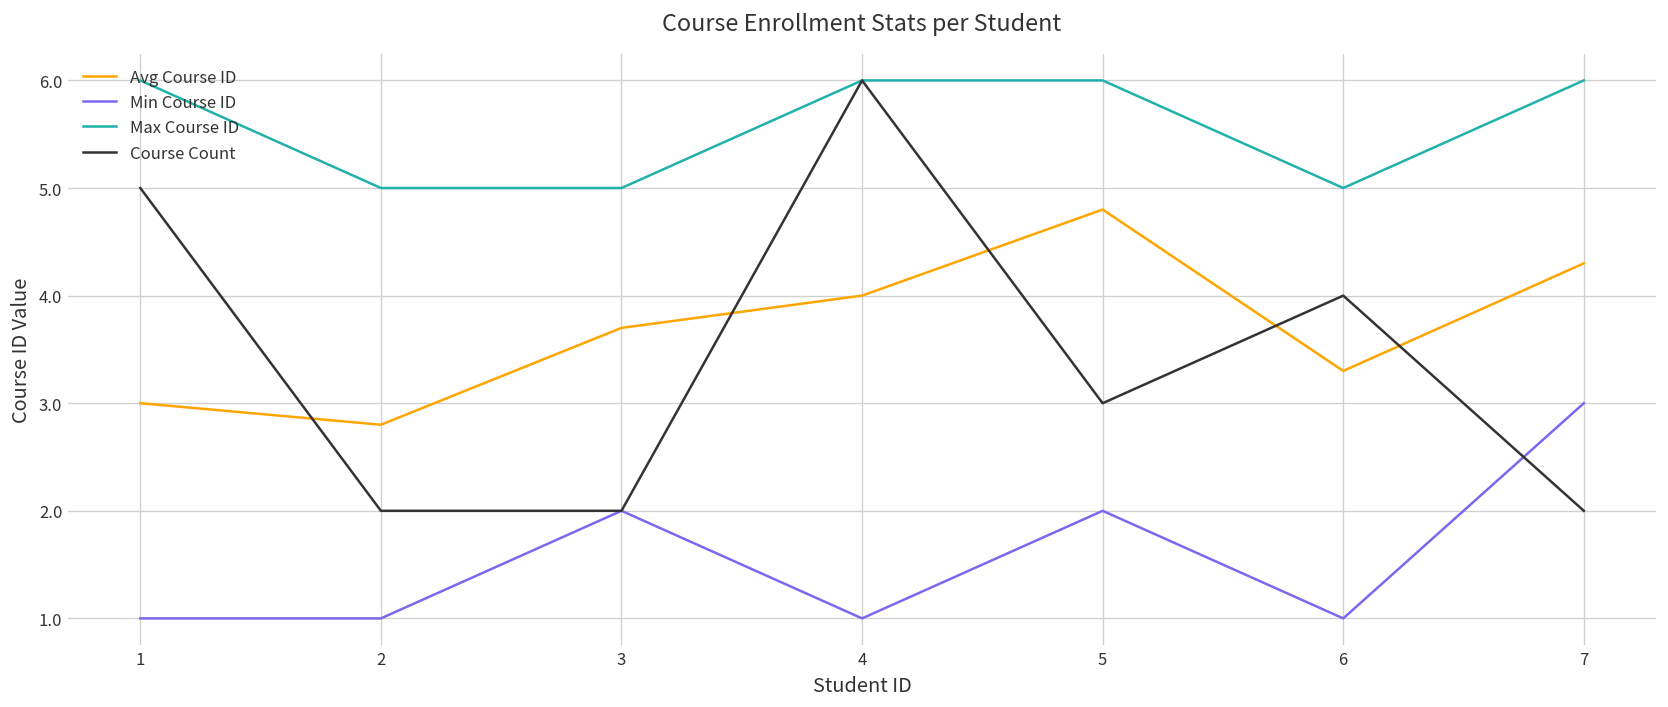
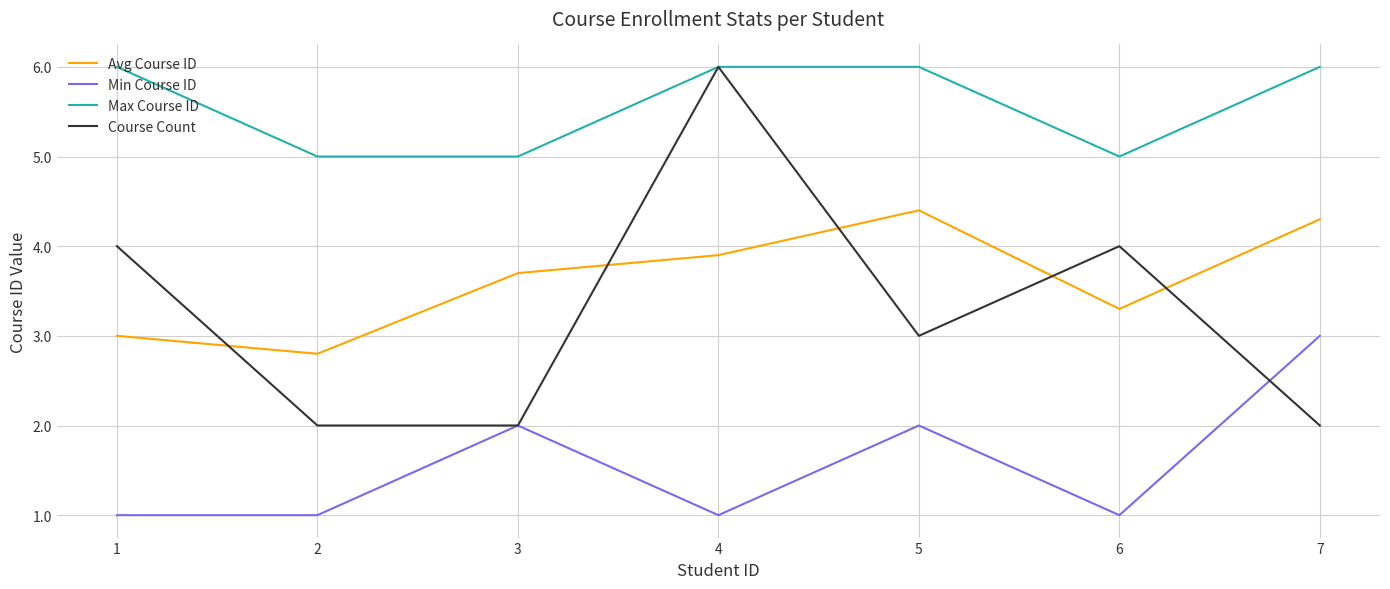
Course Count, 1: 5 -> 4
Avg Course ID, 4: 4.0 -> 3.9
Avg Course ID, 5: 4.8 -> 4.4
